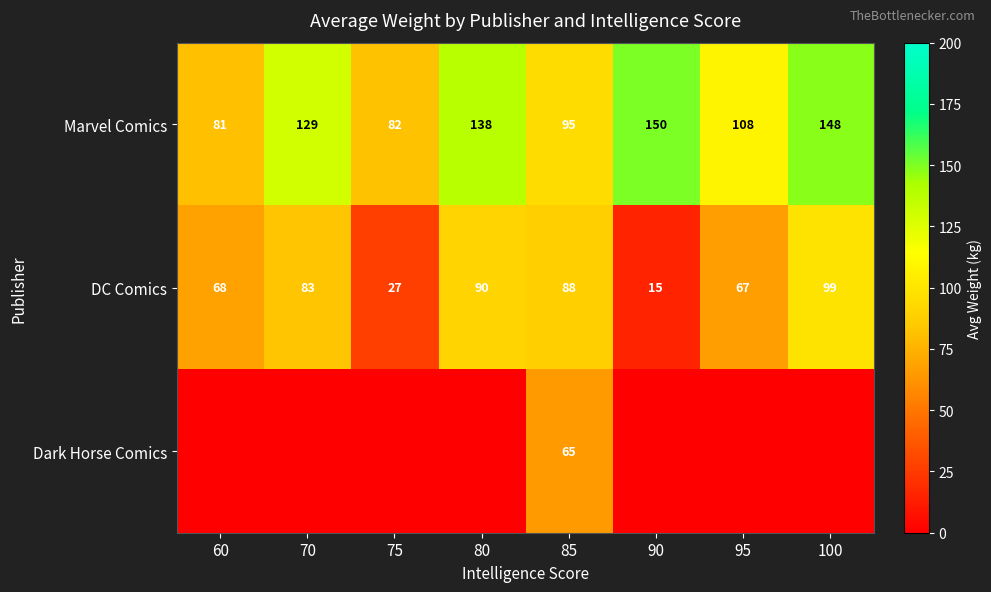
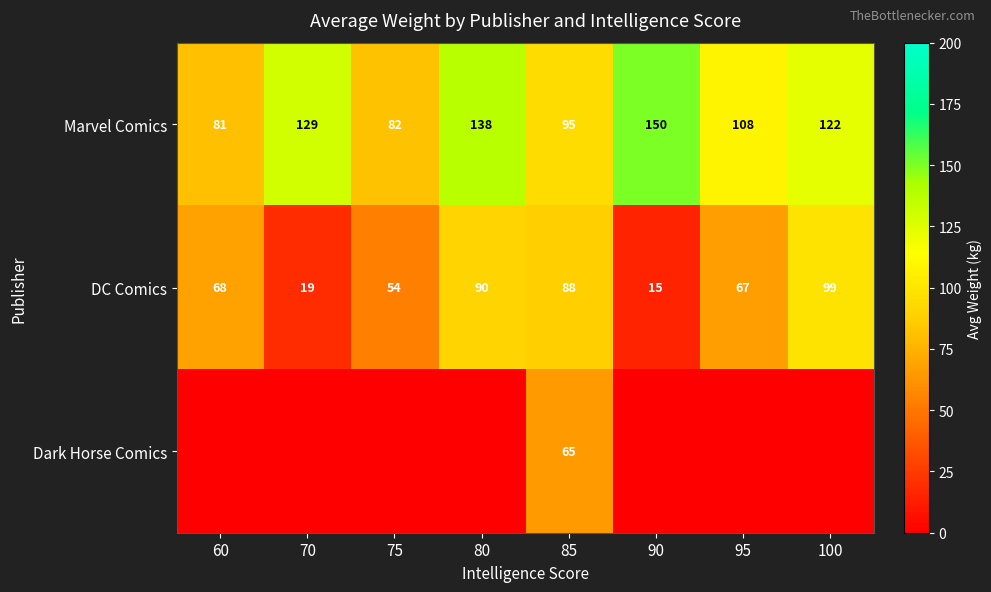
Marvel Comics, 100: 148 -> 122
DC Comics, 70: 83 -> 19
DC Comics, 75: 27 -> 54
